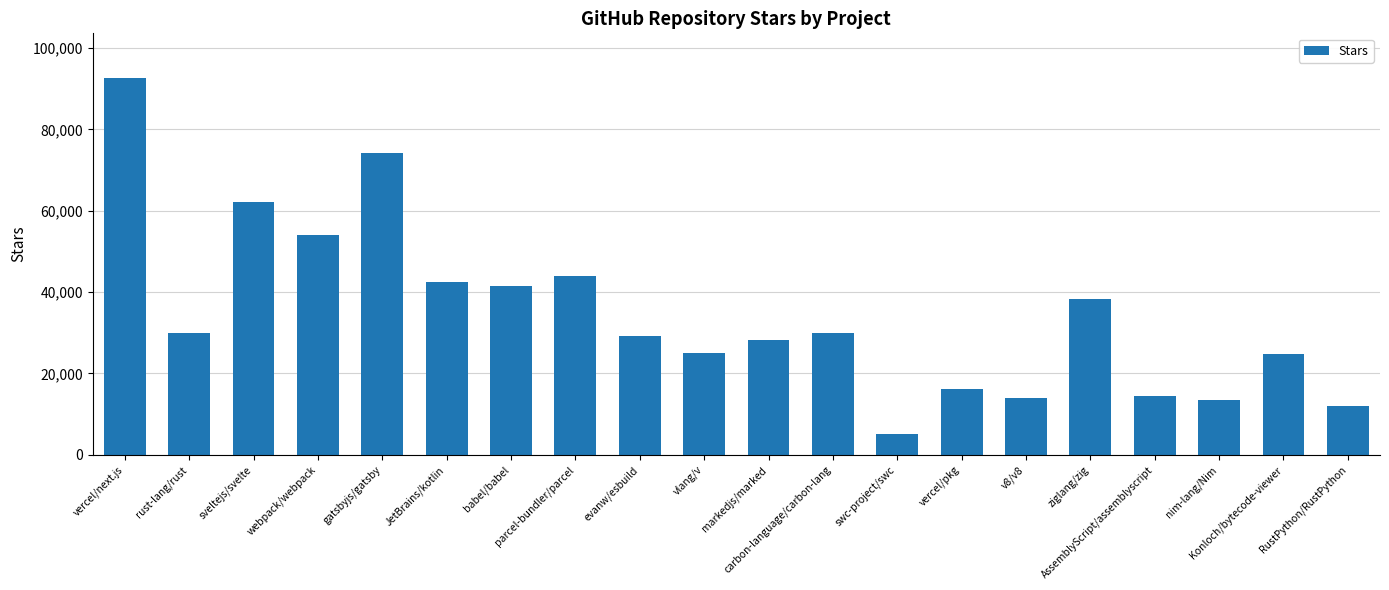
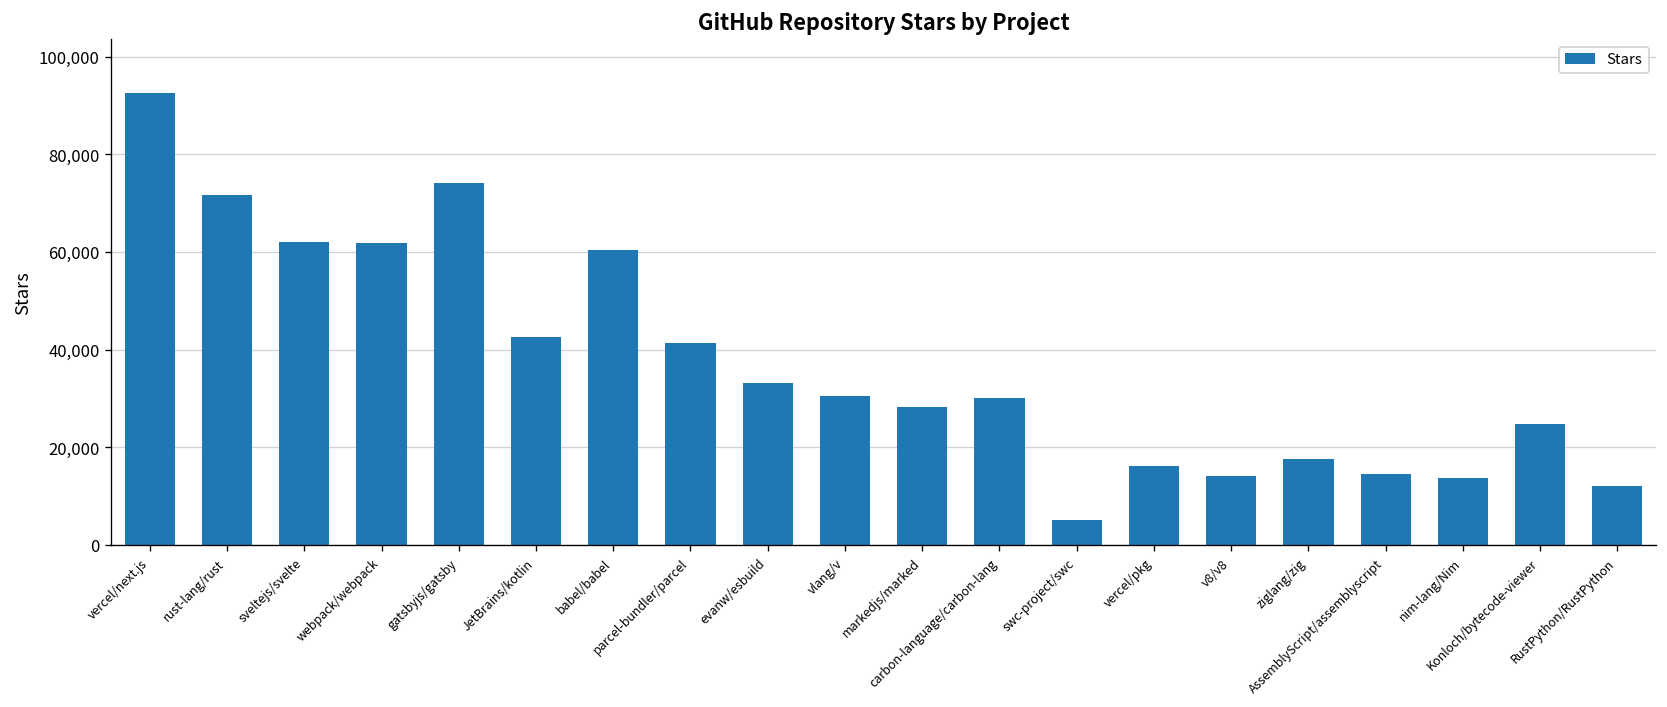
rust-lang/rust: 30,000 -> 72,000
webpack/webpack: 54,000 -> 62,000
babel/babel: 41,000 -> 60,000
parcel-bundler/parcel: 44,000 -> 41,000
evanw/esbuild: 29,000 -> 33,000
vlang/v: 25,000 -> 31,000
ziglang/zig: 38,000 -> 18,000
